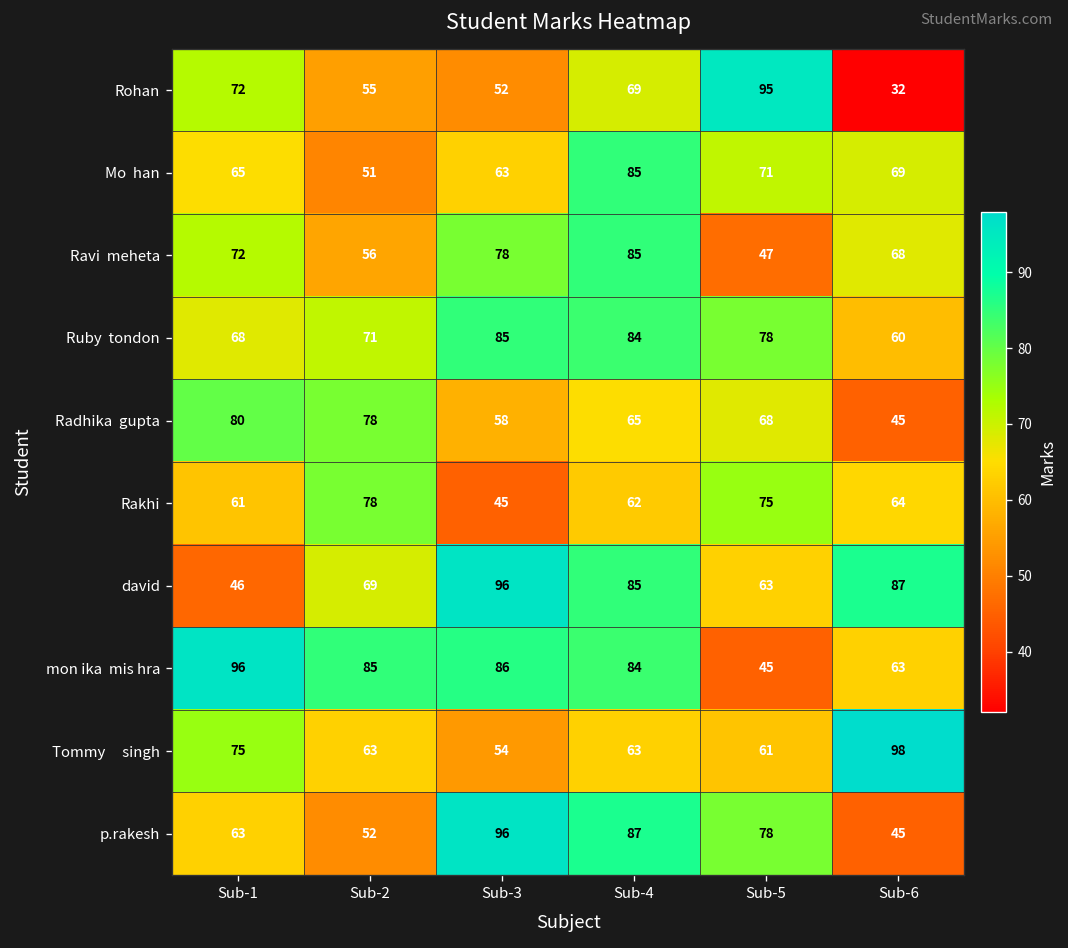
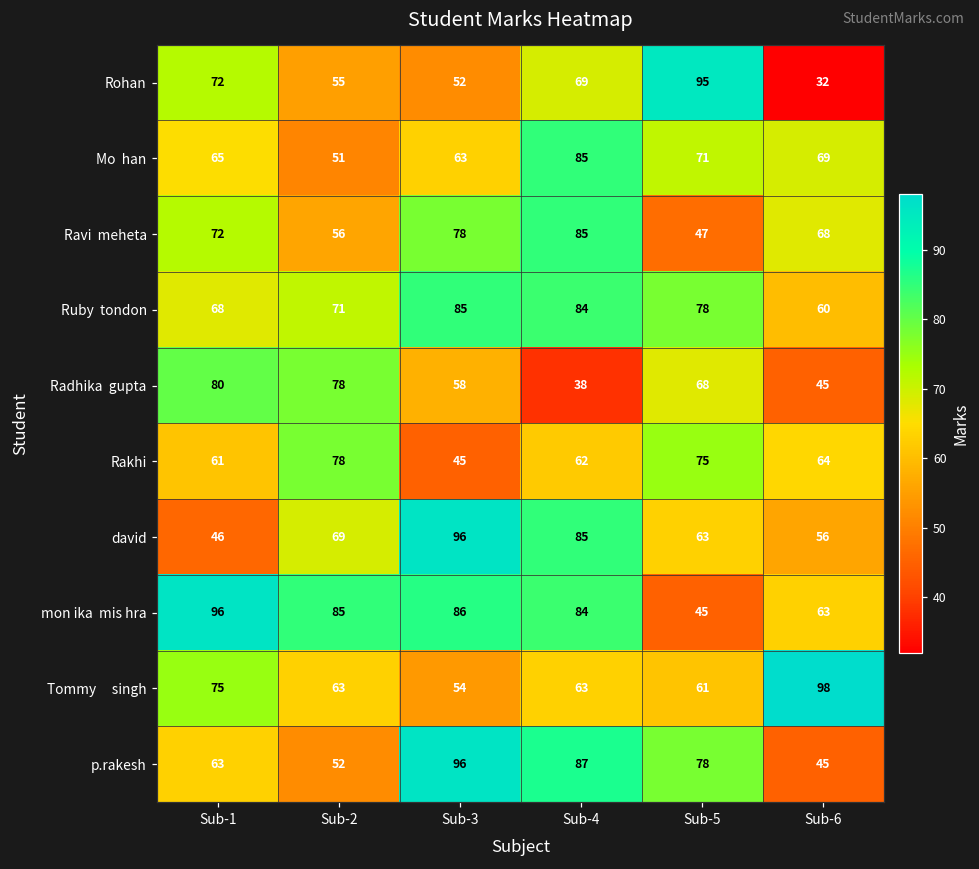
Radhika gupta, Sub-4: 65 -> 38
david, Sub-6: 87 -> 56
